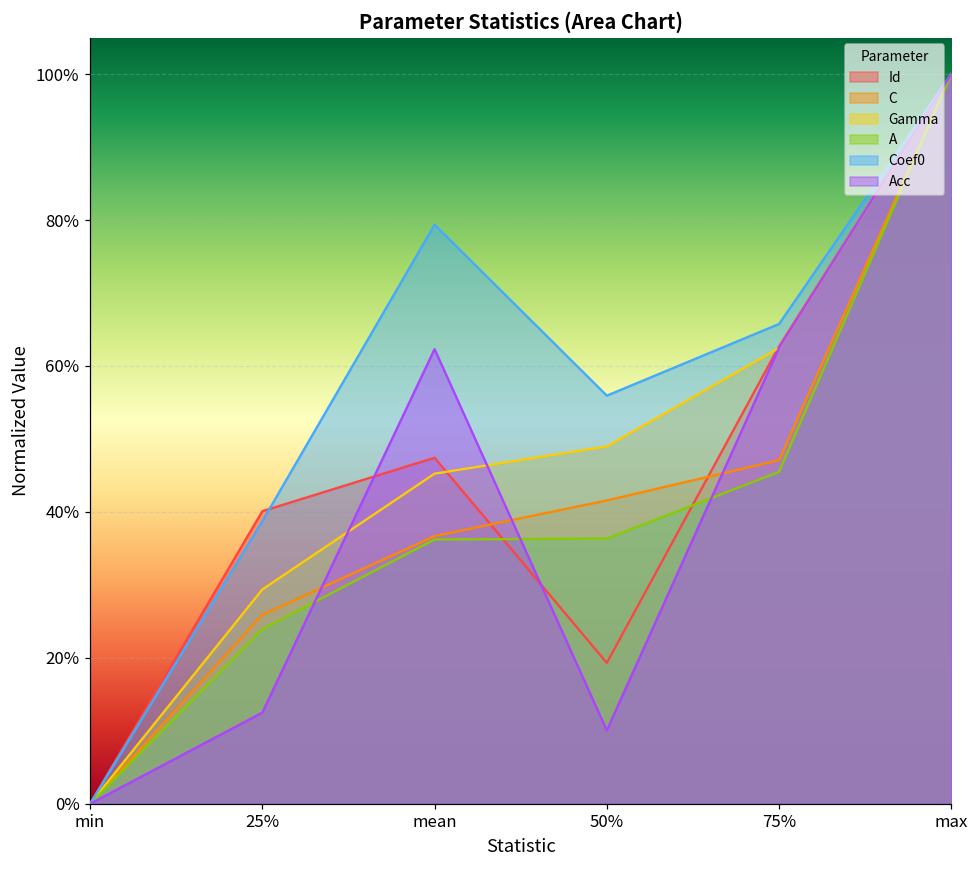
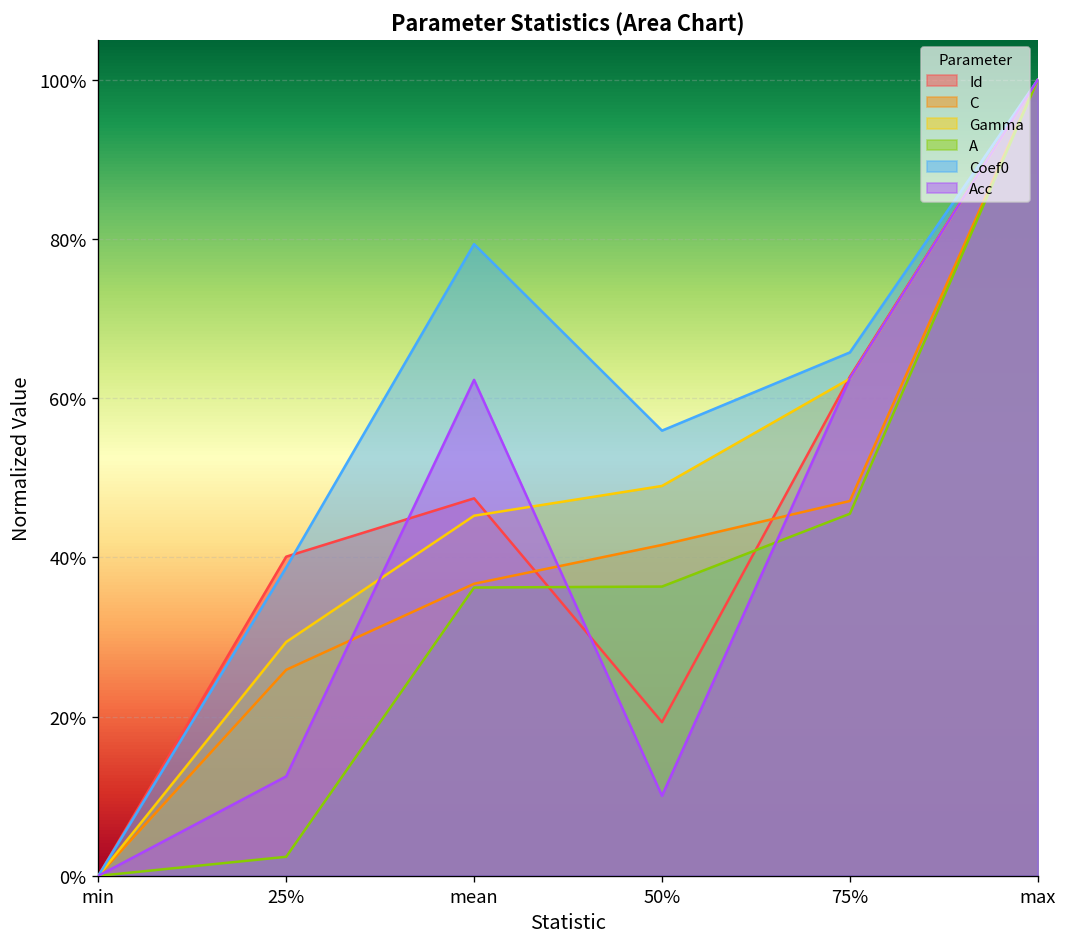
A, 25%: 24% -> 2%
